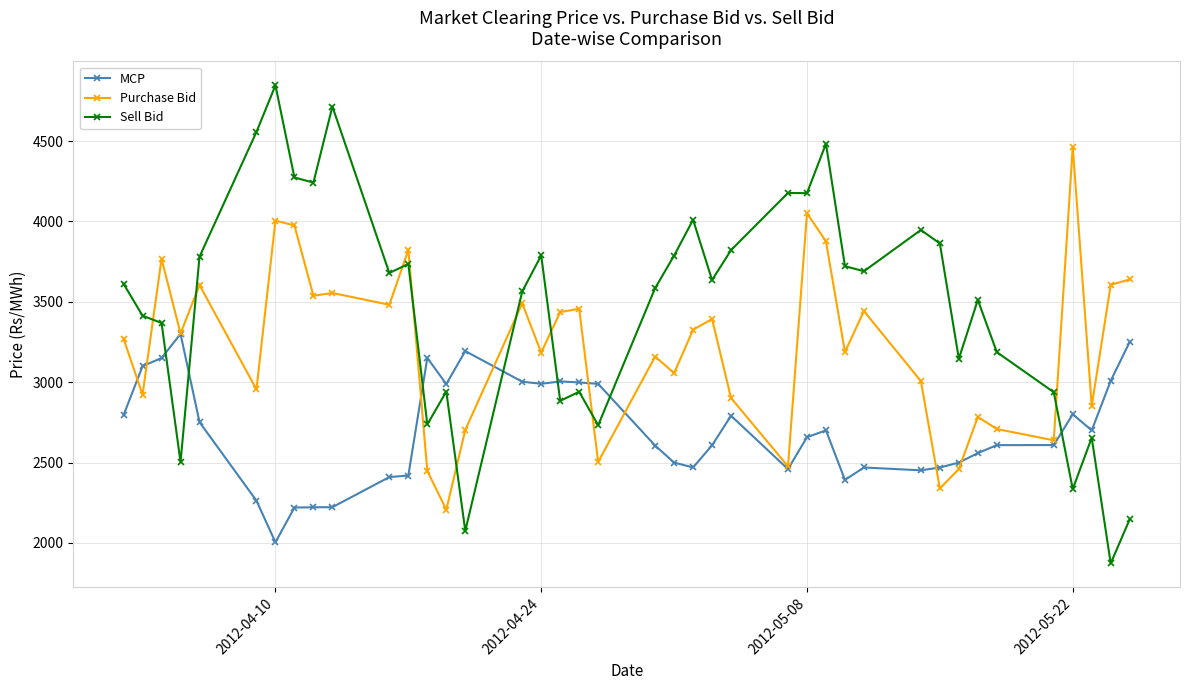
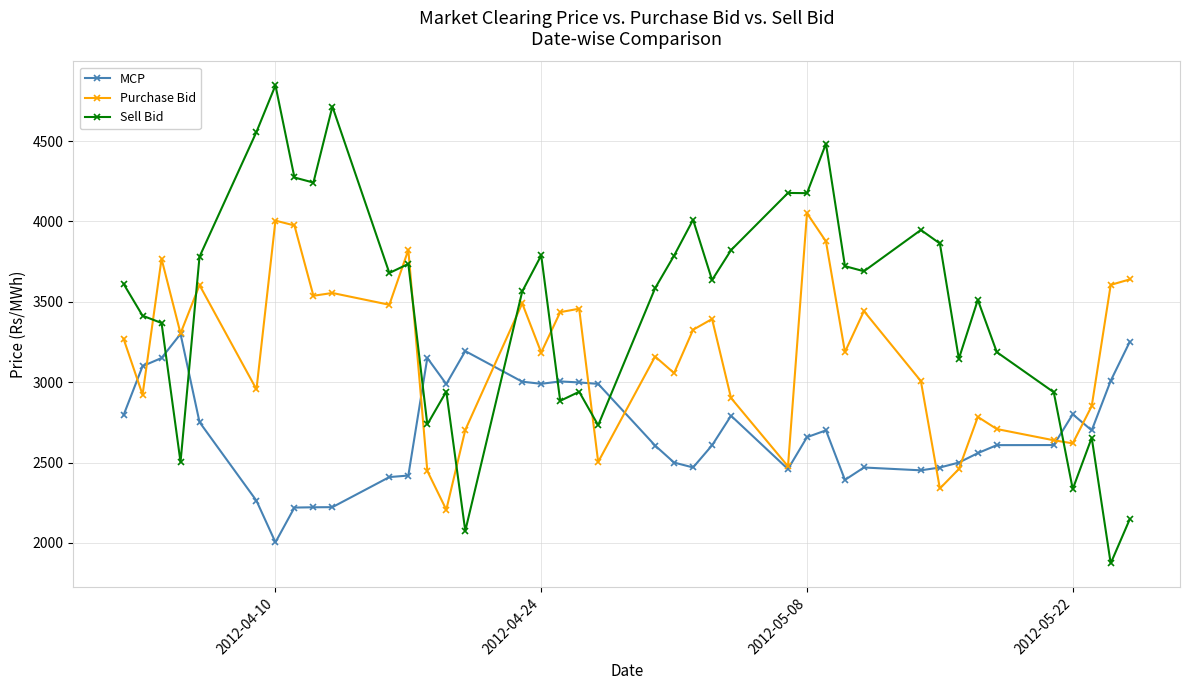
Purchase Bid, 2012-05-22: 4460 -> 2620
